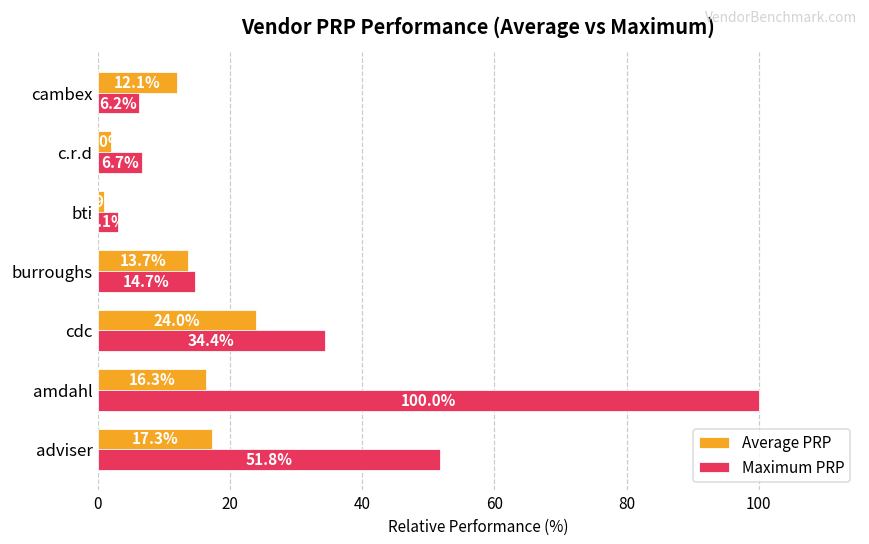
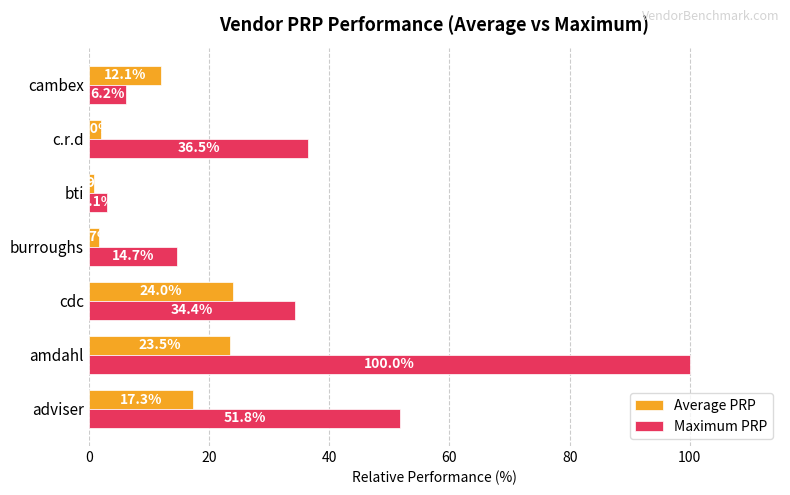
Maximum PRP, c.r.d: 6.7% -> 36.5%
Average PRP, burroughs: 14 -> 2
Average PRP, amdahl: 16.3% -> 23.5%
